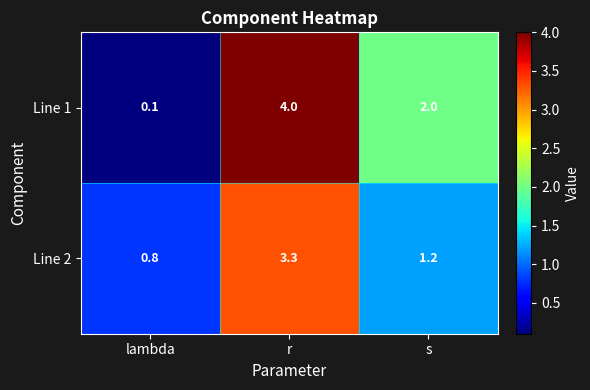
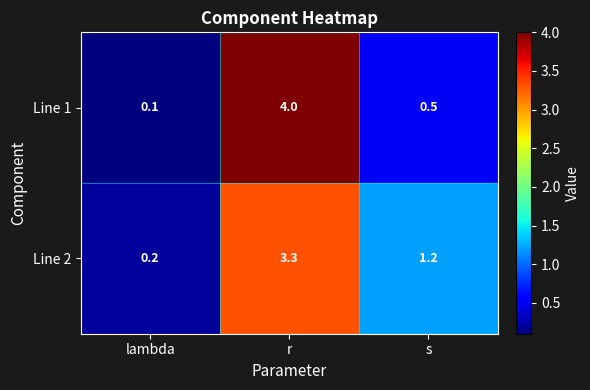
Line 1, s: 2.0 -> 0.5
Line 2, lambda: 0.8 -> 0.2
